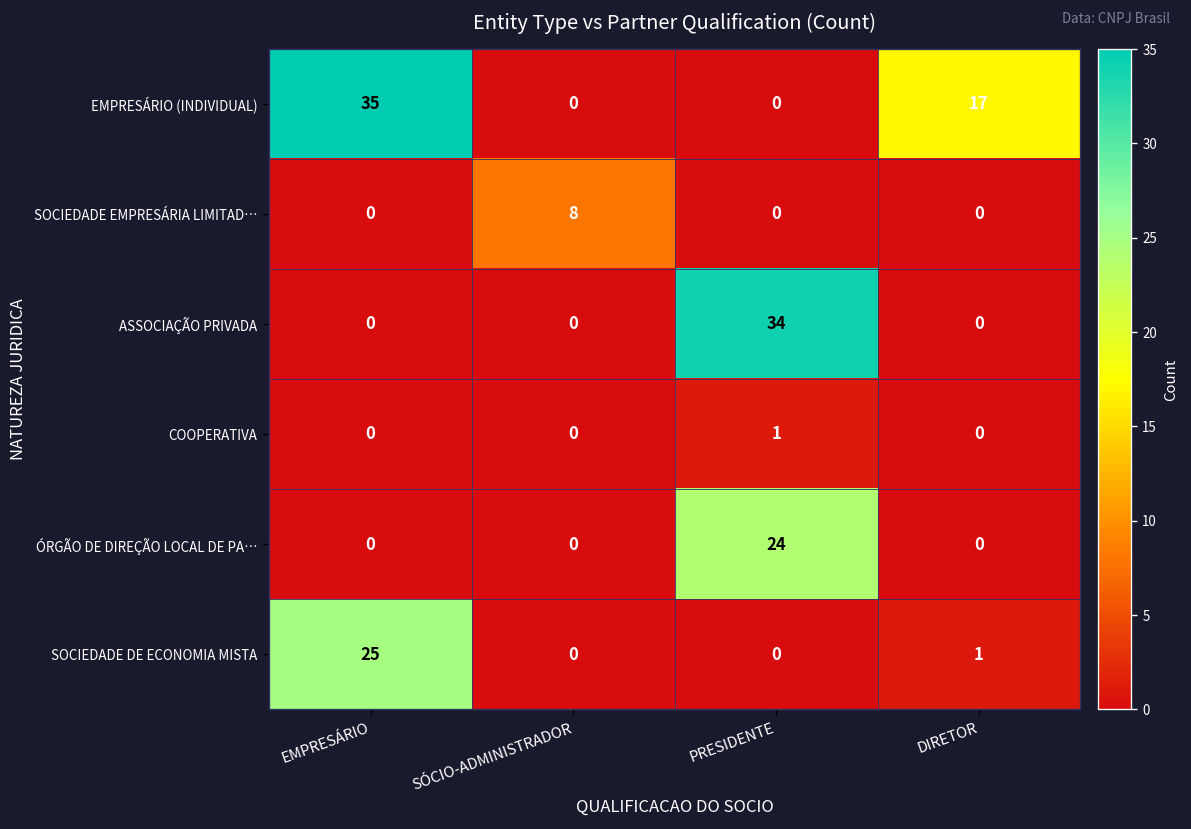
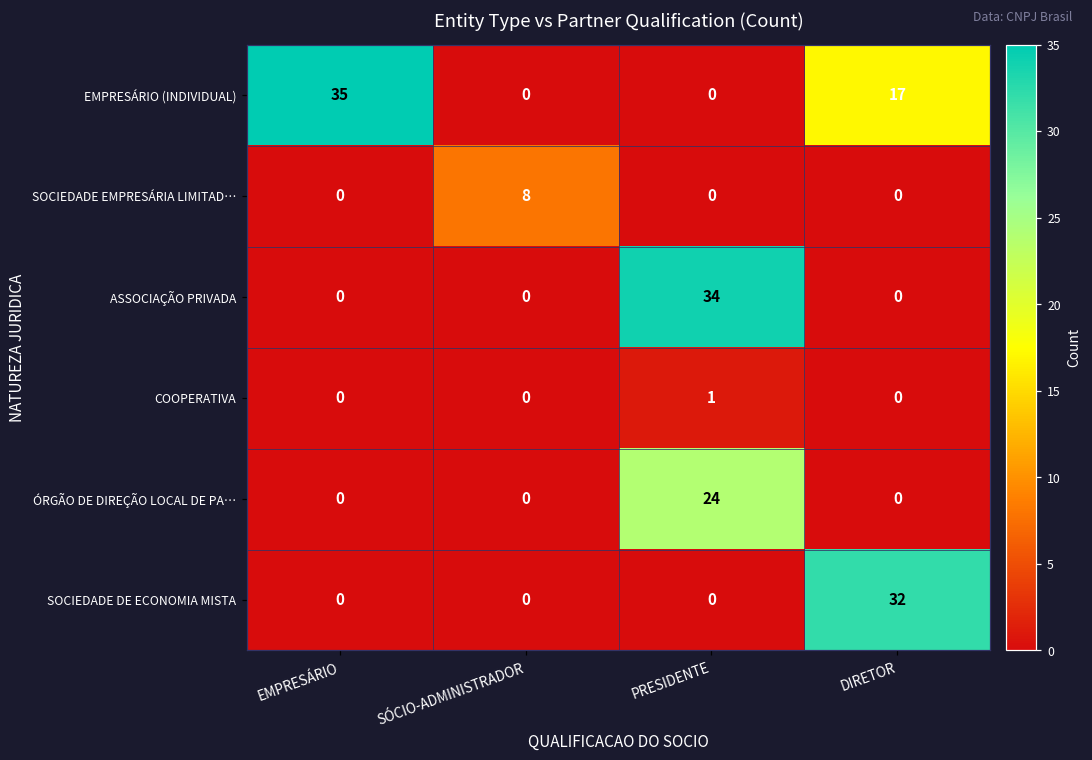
SOCIEDADE DE ECONOMIA MISTA, EMPRESÁRIO: 25 -> 0
SOCIEDADE DE ECONOMIA MISTA, DIRETOR: 1 -> 32
